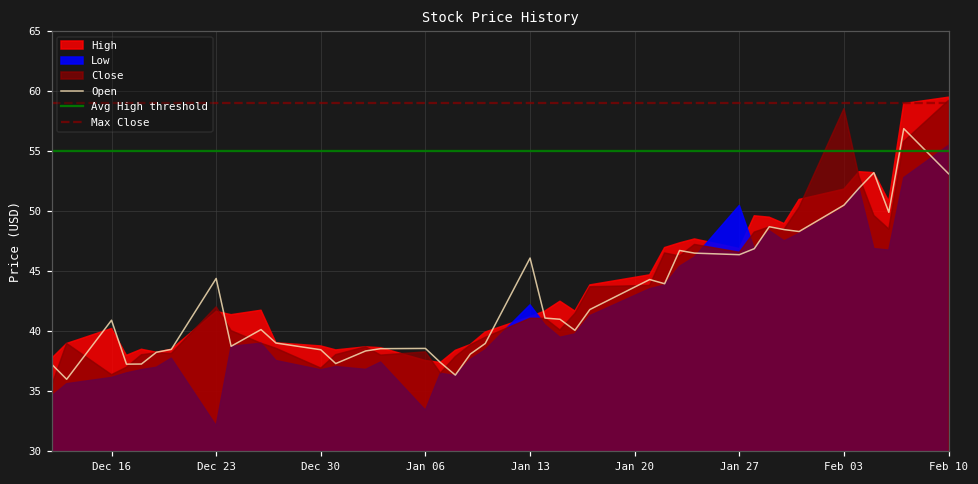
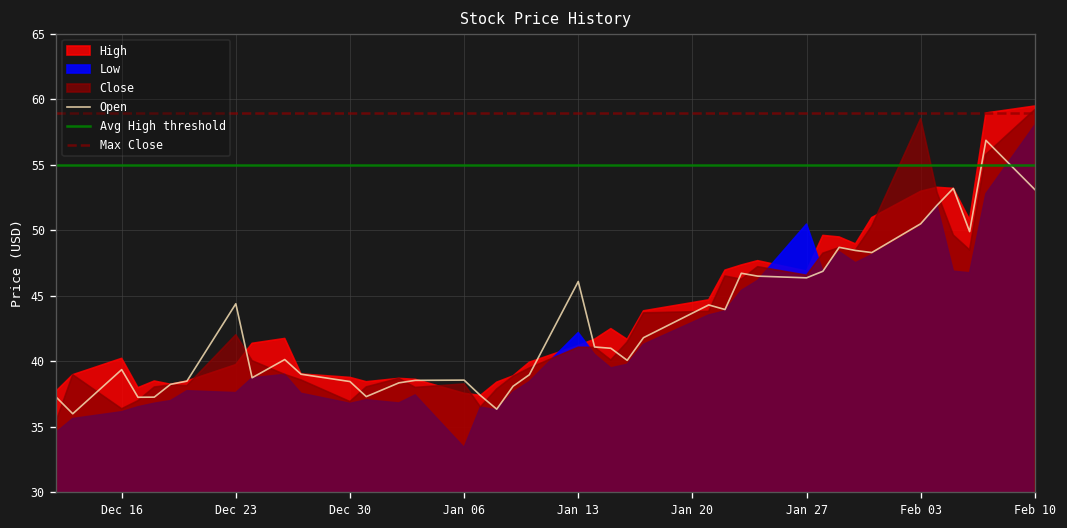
Open, Dec 16: 40.9 -> 39.4
High, Dec 23: 41.7 -> 39.8
Low, Dec 23: 32.1 -> 37.6
High, Feb 03: 51.8 -> 53.0
Low, Feb 10: 55.5 -> 58.1
